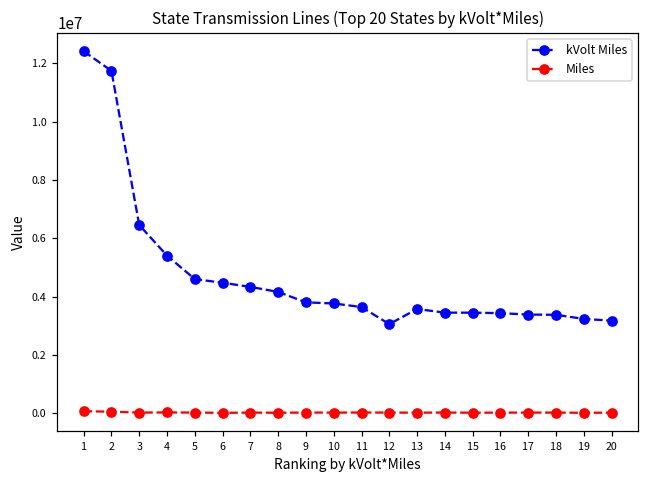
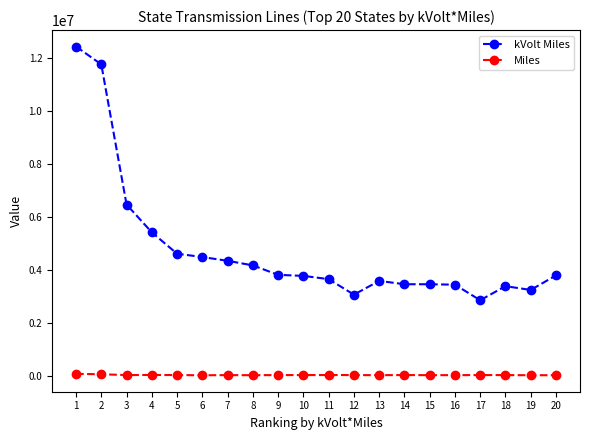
kVolt Miles, 17: 3400000 -> 2800000
kVolt Miles, 20: 3200000 -> 3800000
